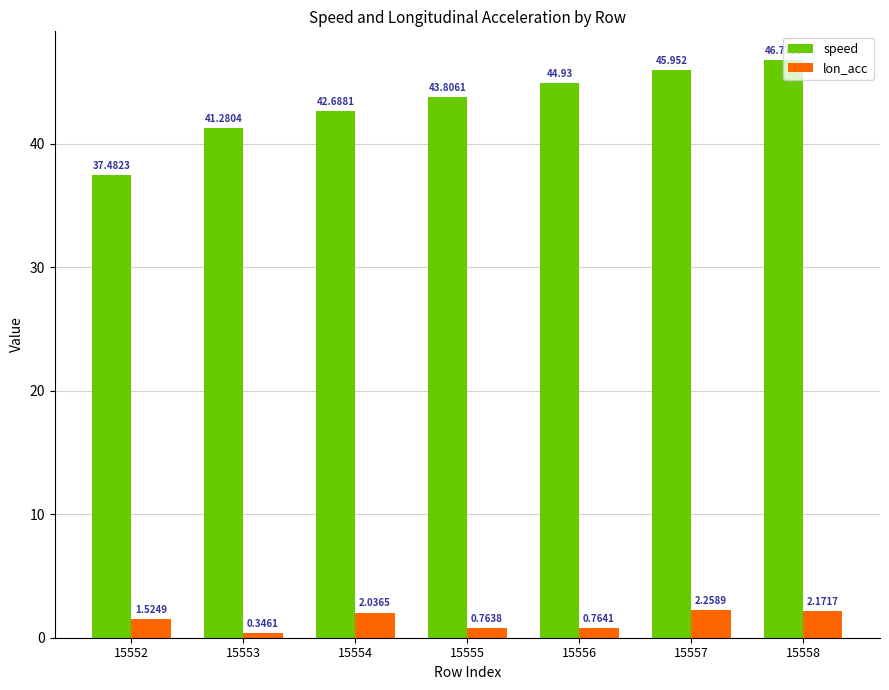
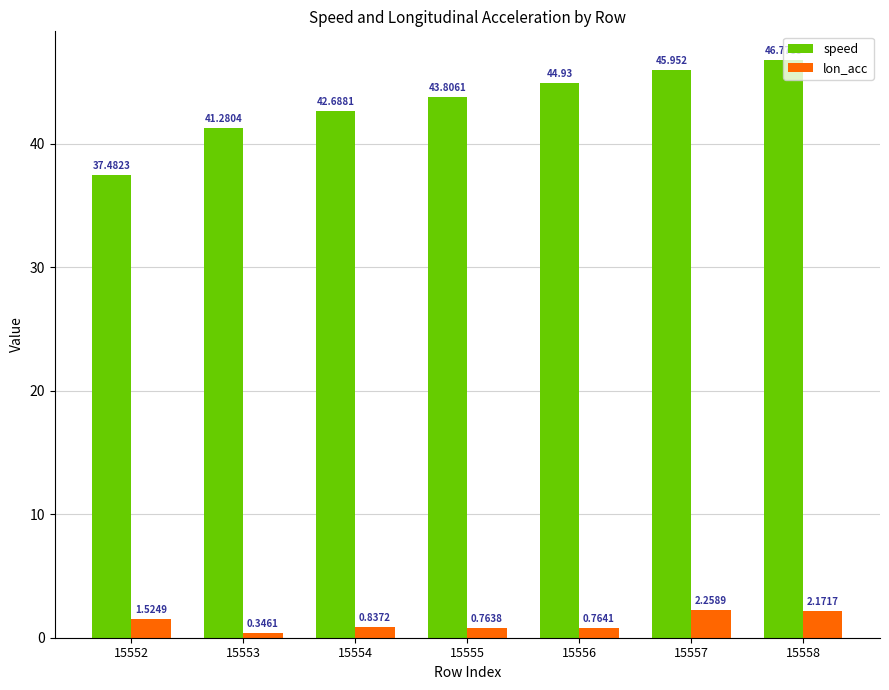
lon_acc, 15554: 2.0365 -> 0.8372
